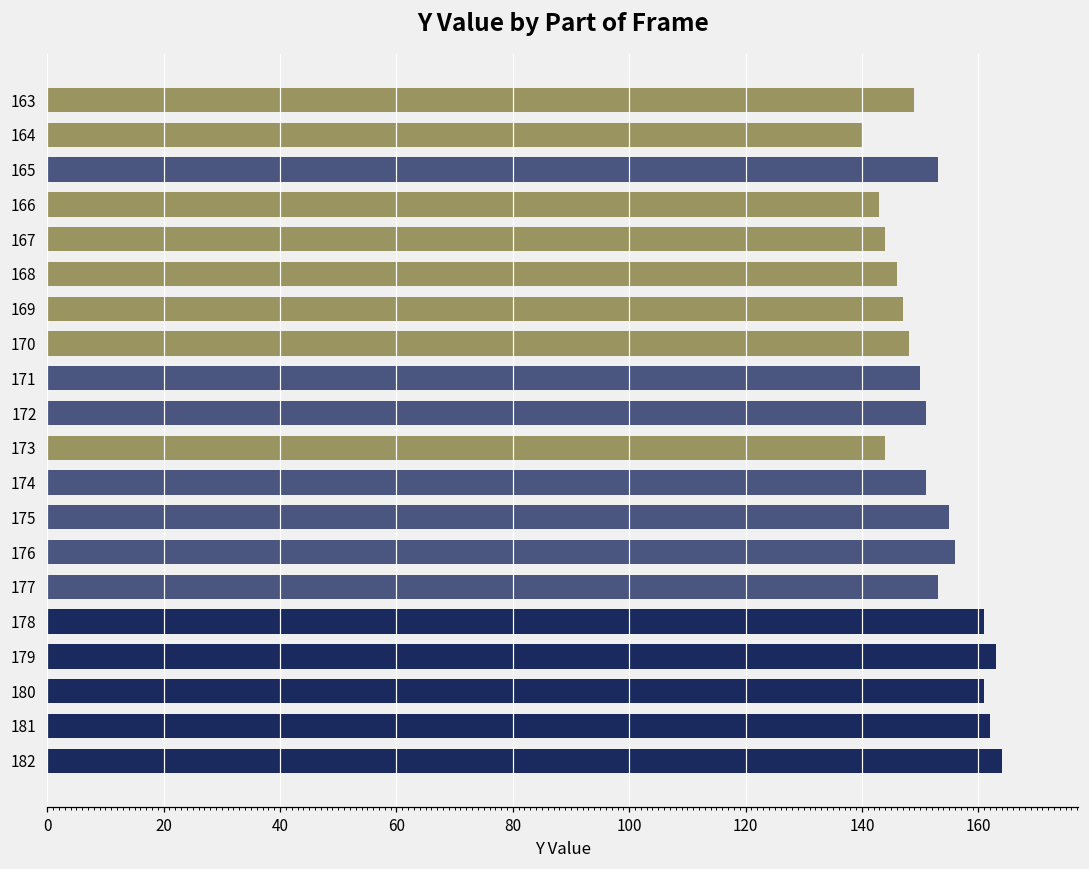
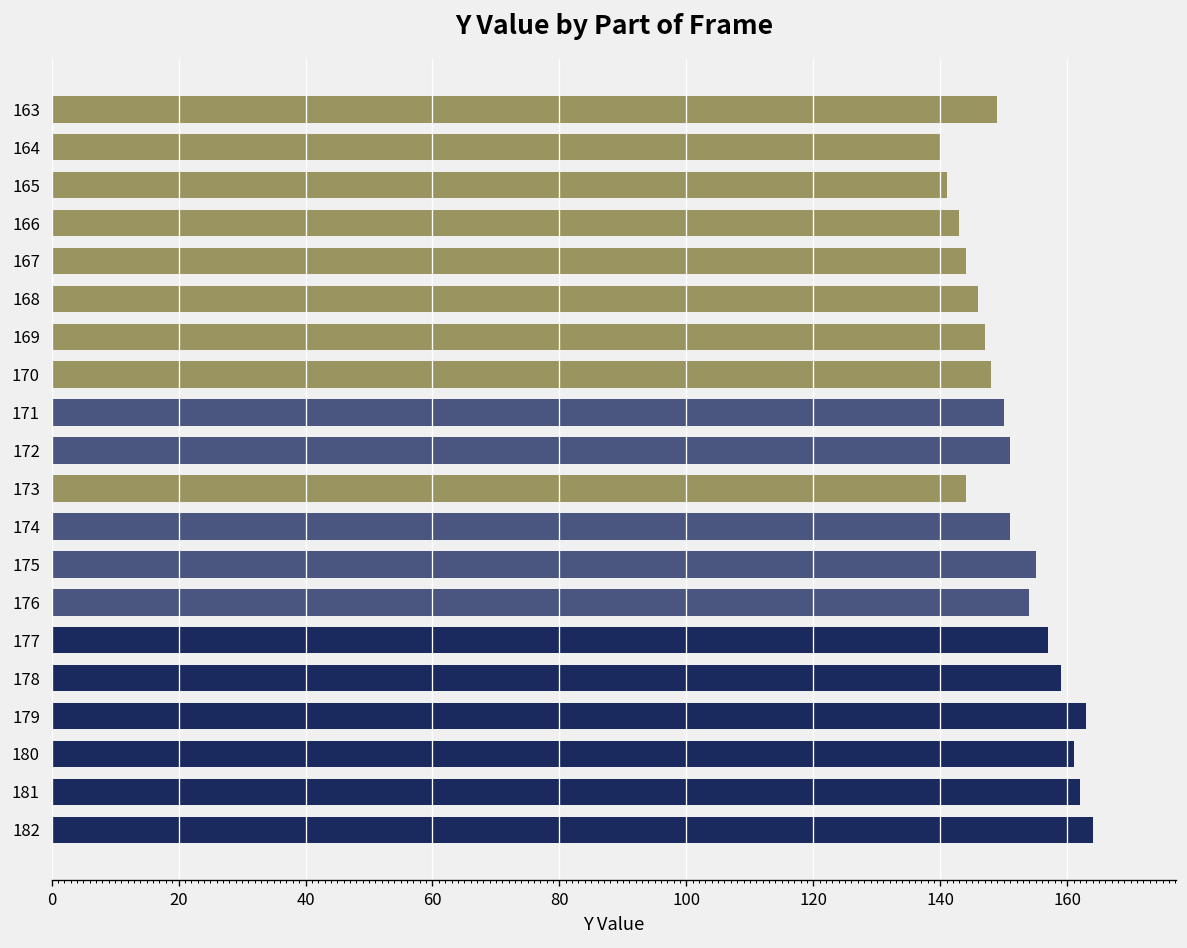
165: 153 -> 141
176: 156 -> 154
177: 153 -> 157
178: 161 -> 159
